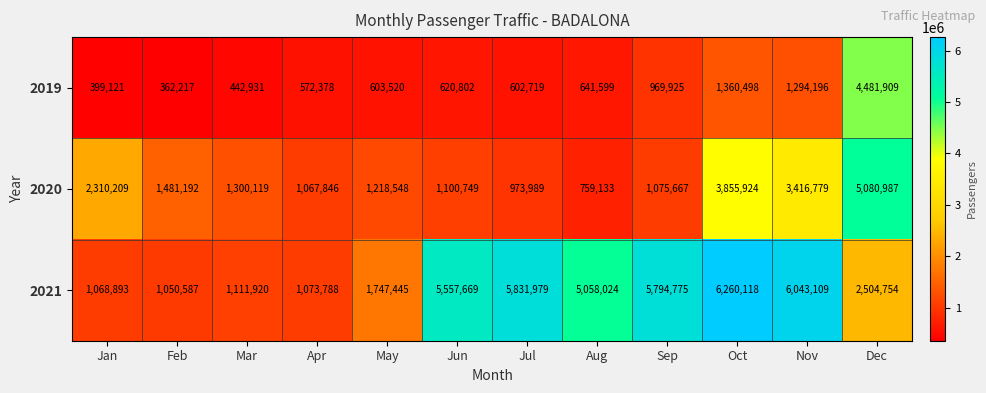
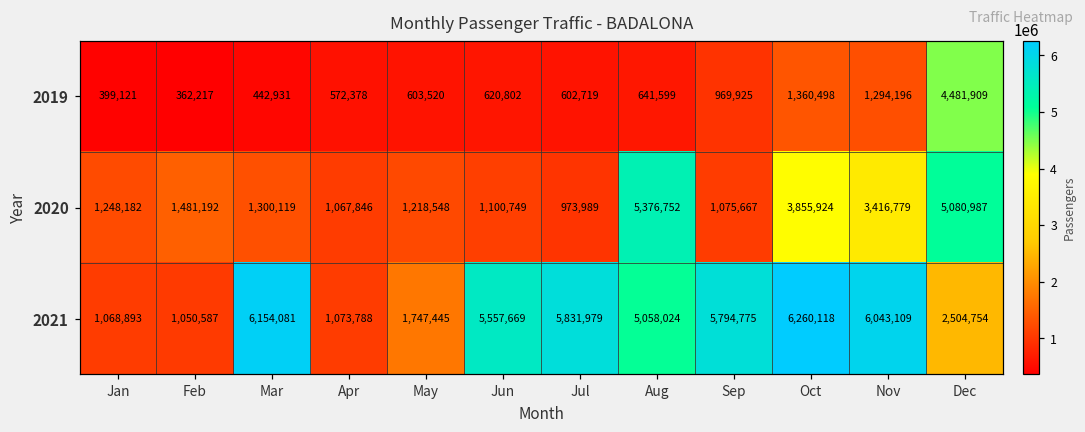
2020, Jan: 2,310,209 -> 1,248,182
2020, Aug: 759,133 -> 5,376,752
2021, Mar: 1,111,920 -> 6,154,081
